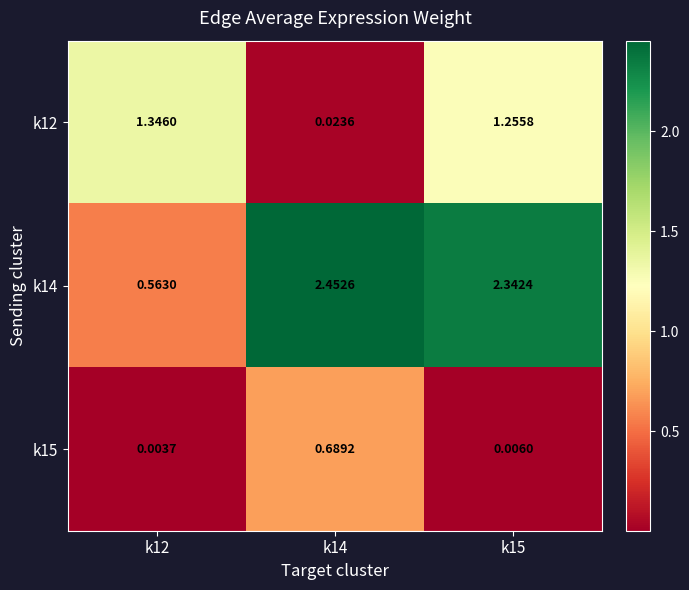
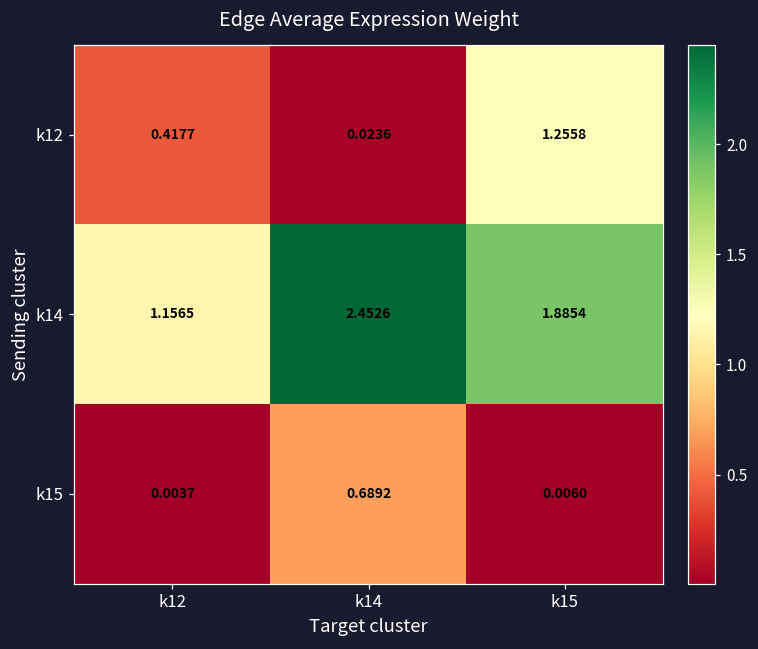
k12, k12: 1.3460 -> 0.4177
k14, k12: 0.5630 -> 1.1565
k14, k15: 2.3424 -> 1.8854
